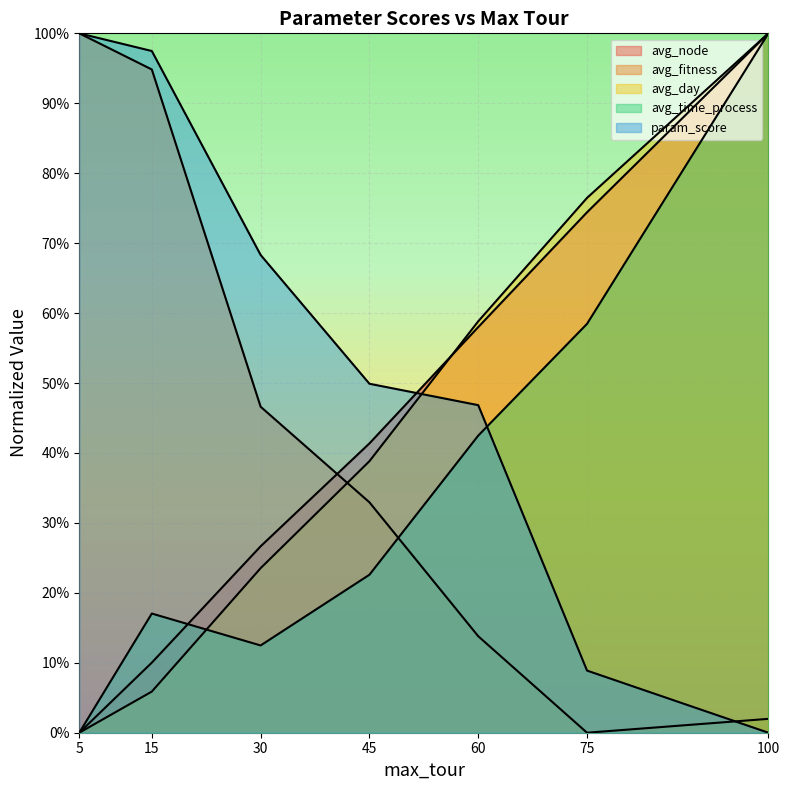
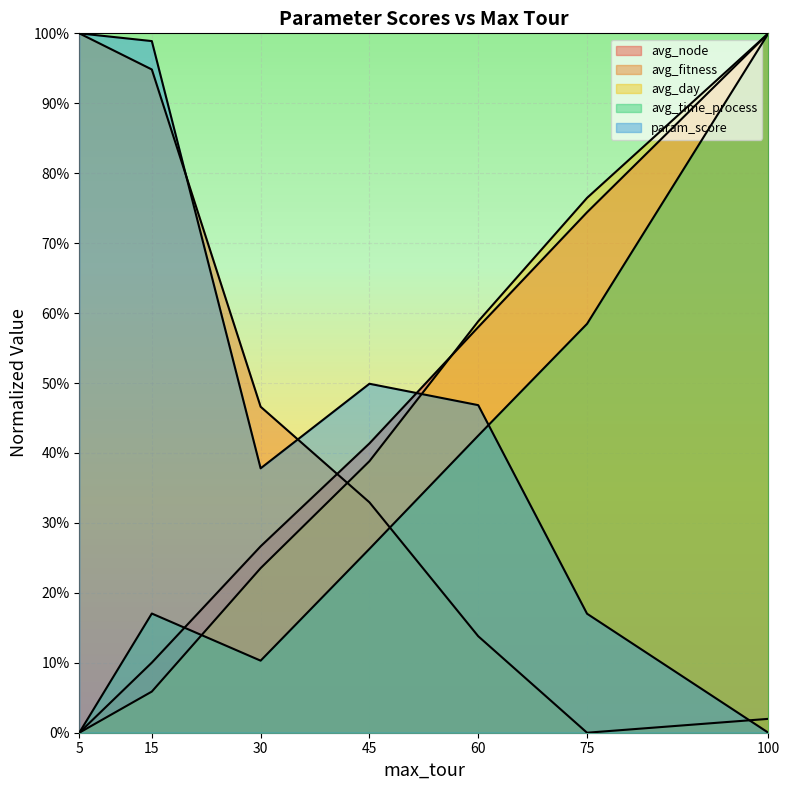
param_score, 15: 97% -> 99%
avg_time_process, 30: 12% -> 10%
param_score, 30: 68% -> 38%
avg_time_process, 45: 23% -> 26%
param_score, 75: 9% -> 17%
